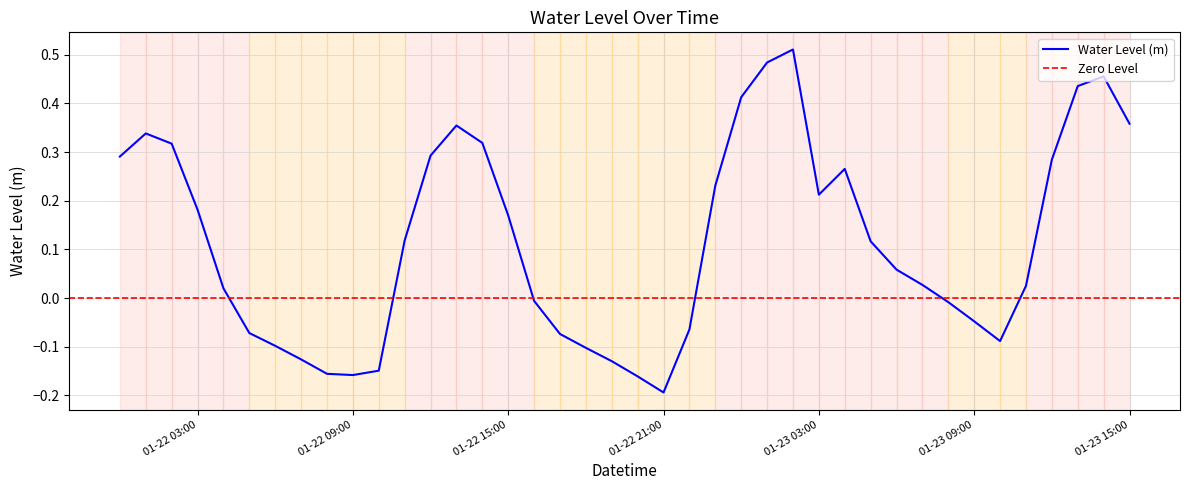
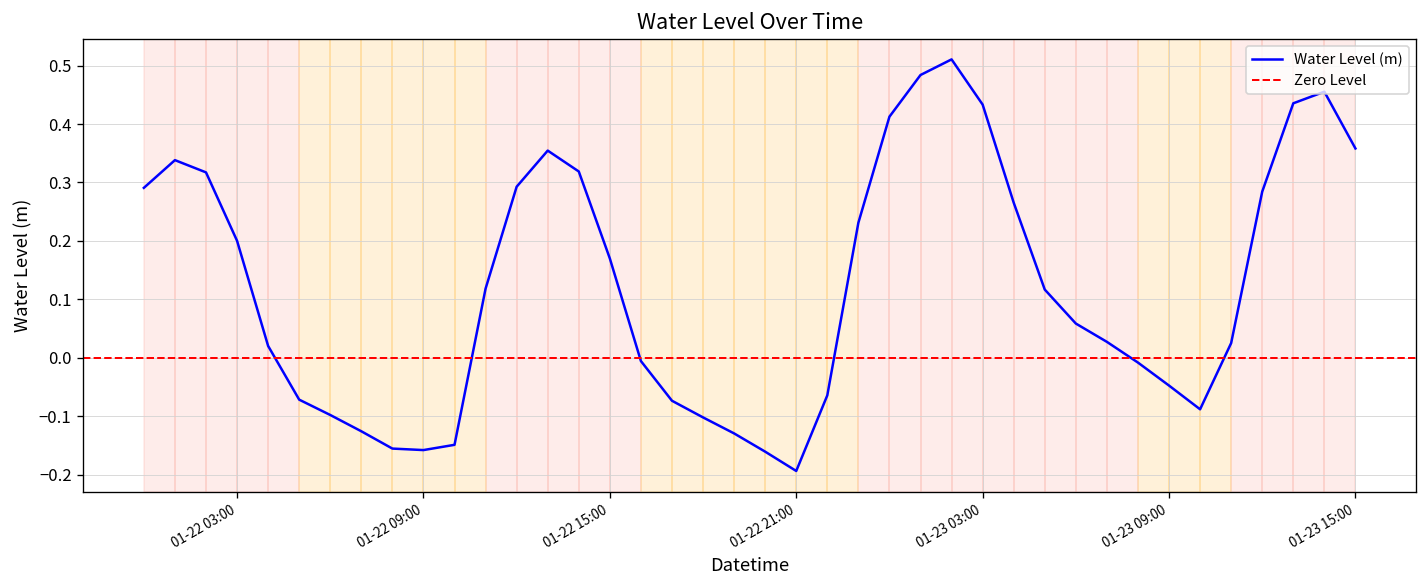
01-22 03:00: 0.18 -> 0.20
01-23 03:00: 0.21 -> 0.43
